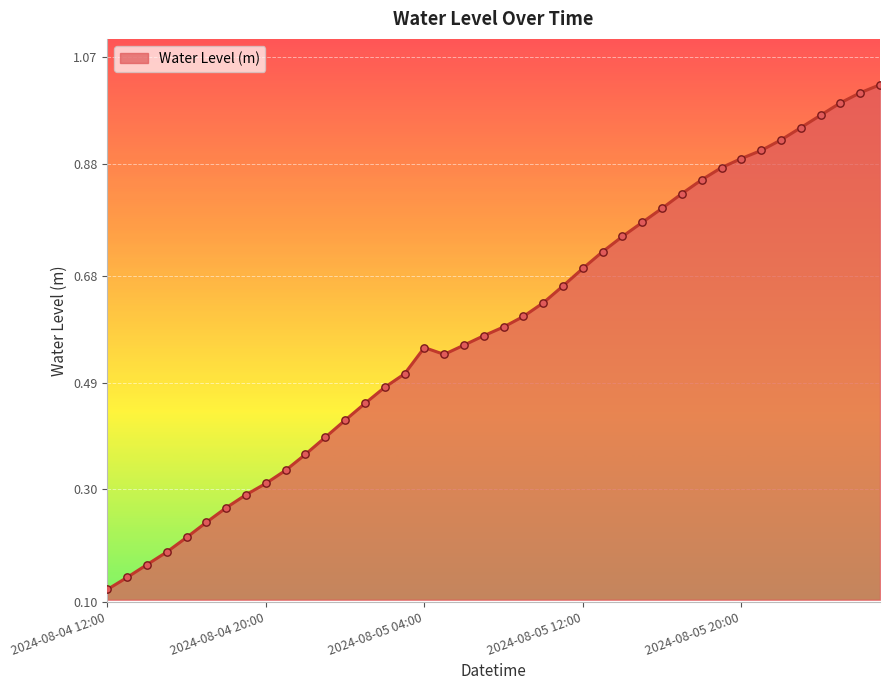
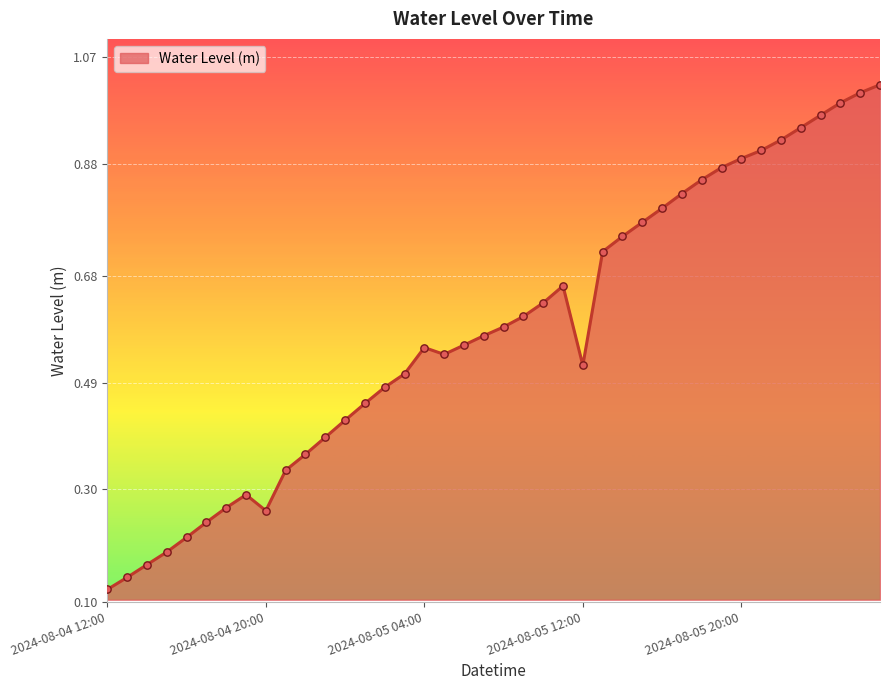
2024-08-04 20:00: 0.31 -> 0.26
2024-08-05 12:00: 0.69 -> 0.52
